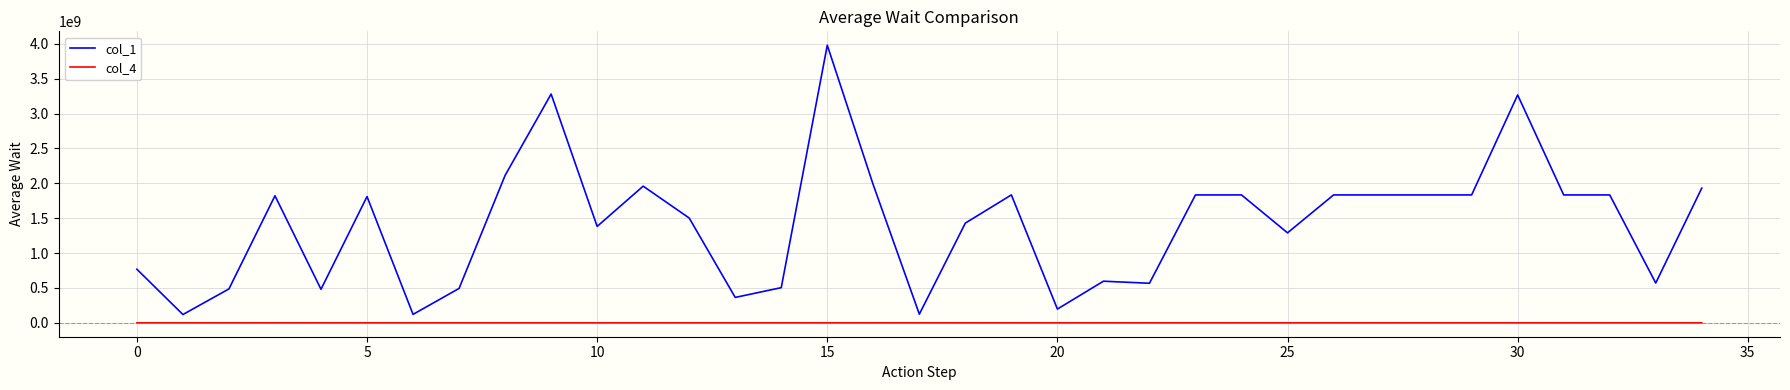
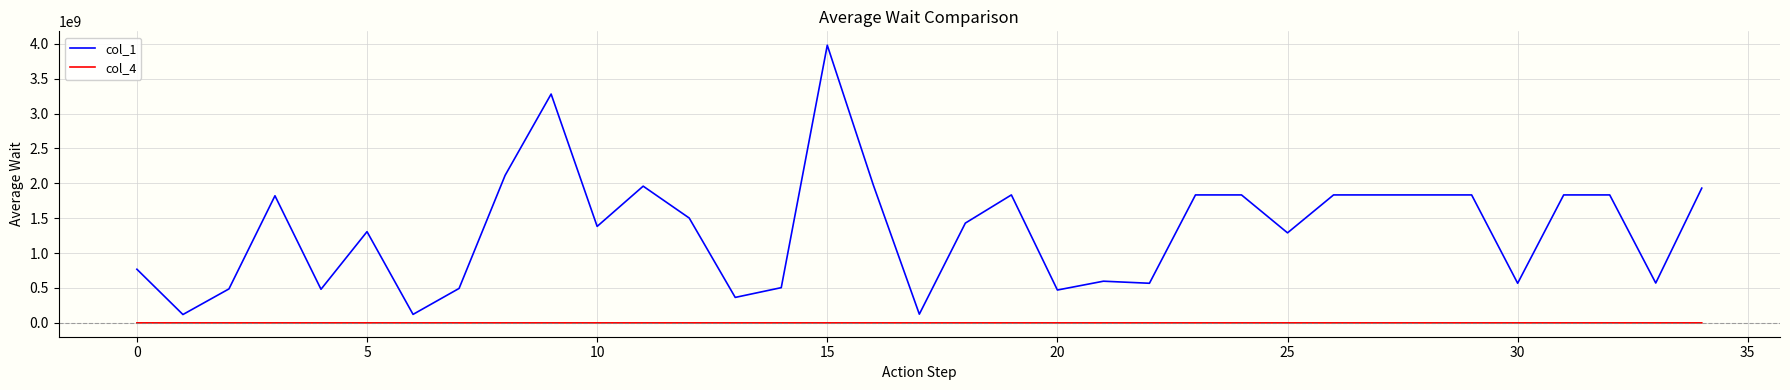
col_1, 5: 1800000000 -> 1300000000
col_1, 20: 200000000 -> 500000000
col_1, 30: 3300000000 -> 600000000
